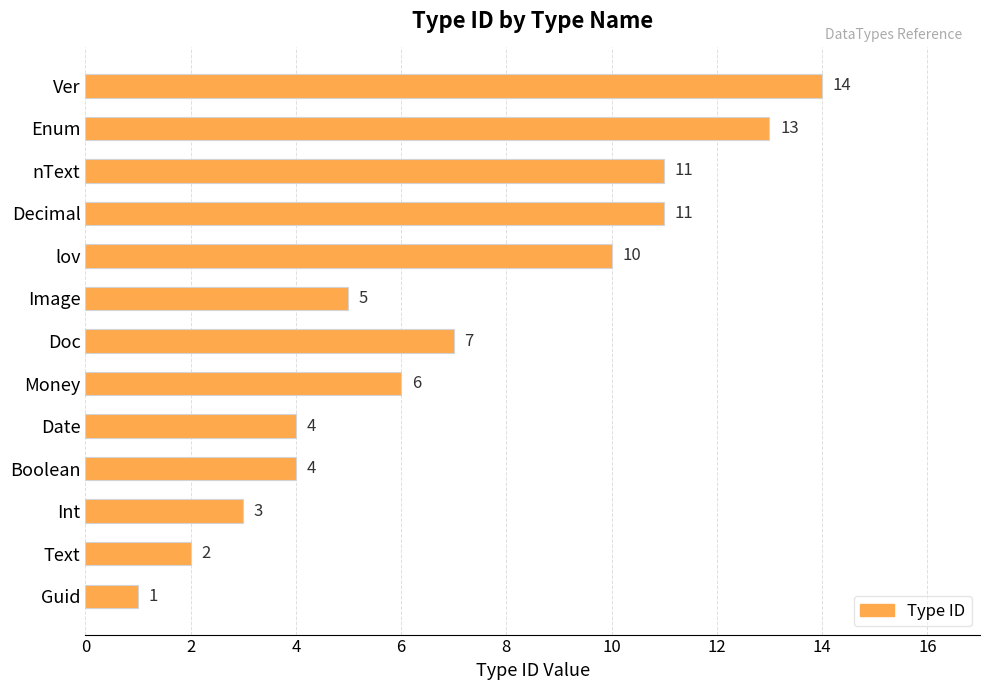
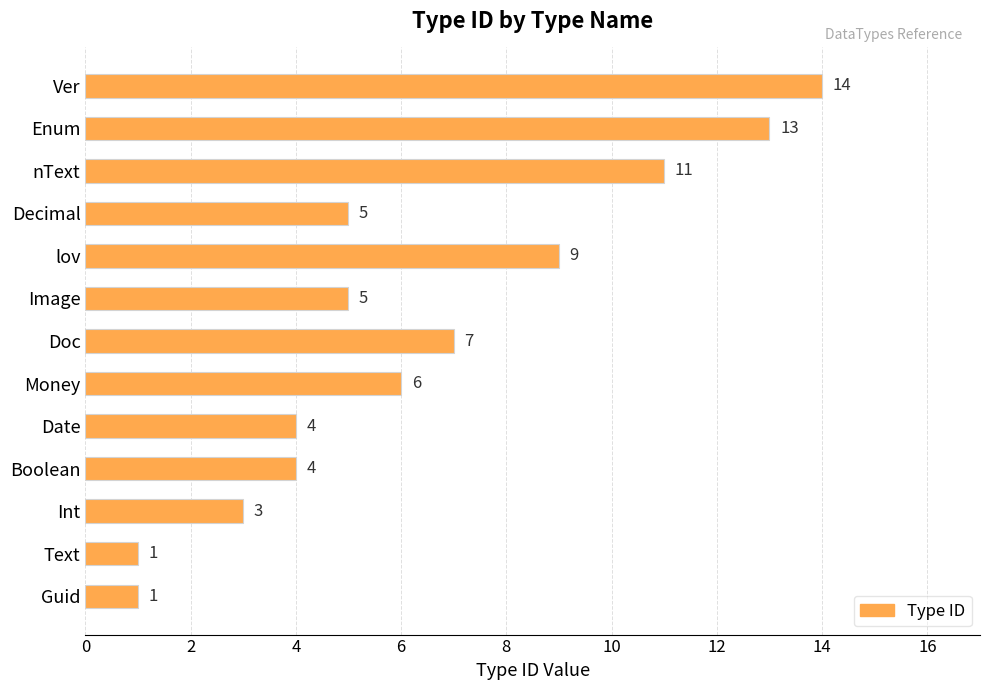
Decimal: 11 -> 5
lov: 10 -> 9
Text: 2 -> 1
